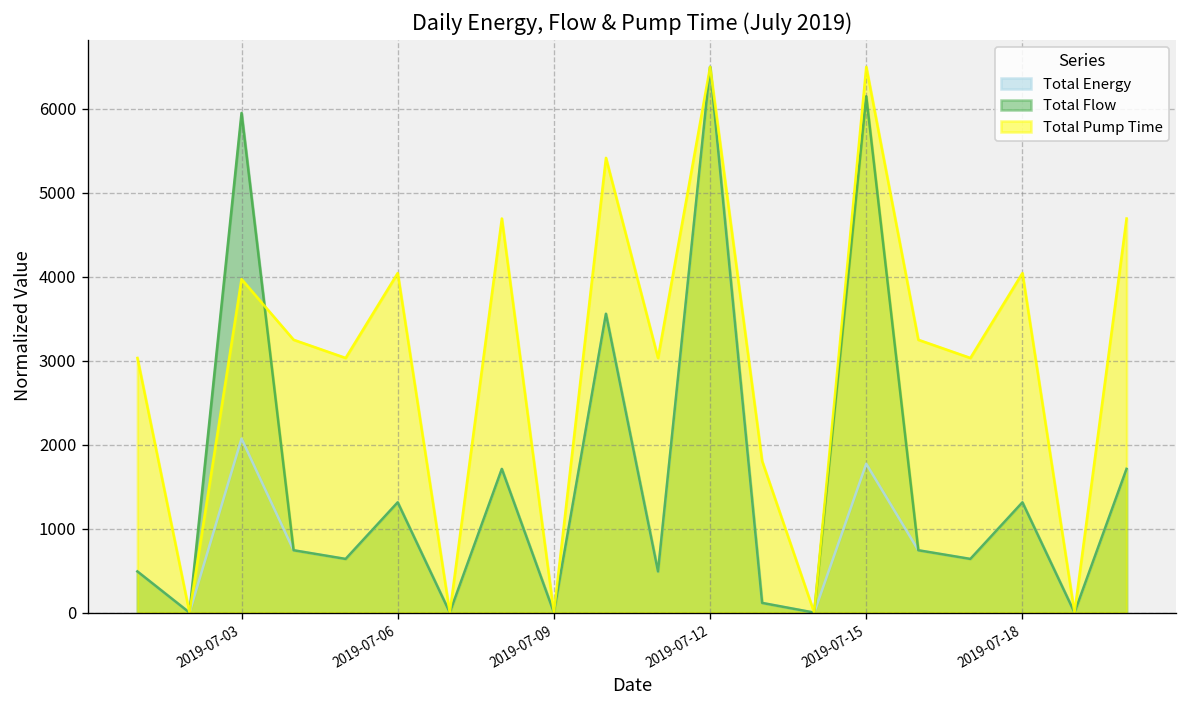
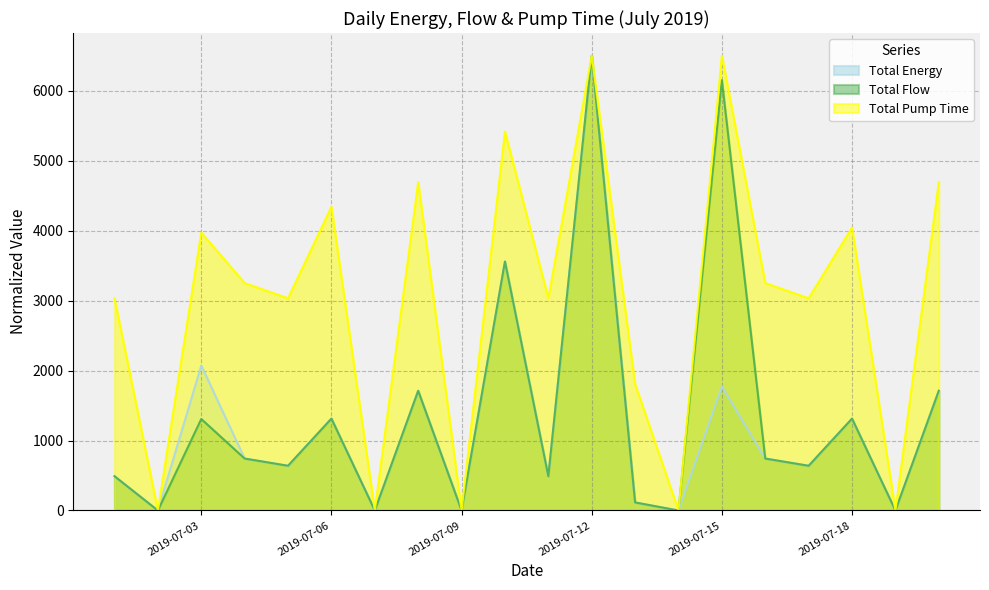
Total Flow, 2019-07-03: 6000 -> 1300
Total Pump Time, 2019-07-06: 4000 -> 4300
